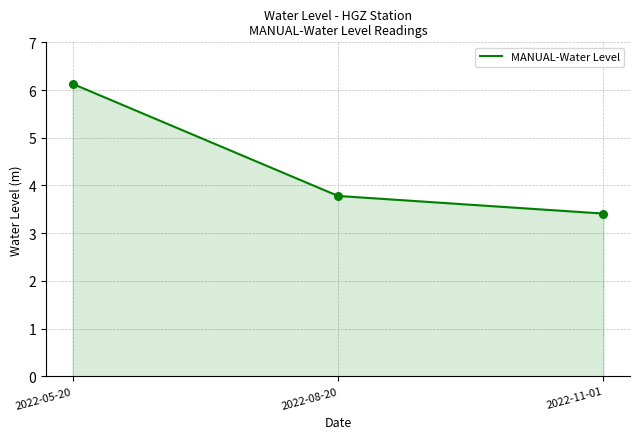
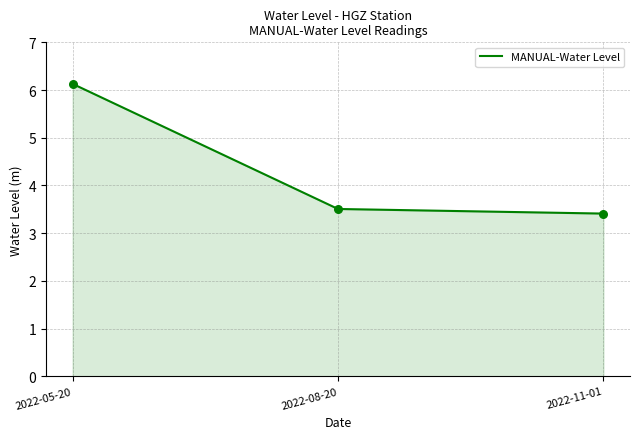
2022-08-20: 3.8 -> 3.5
